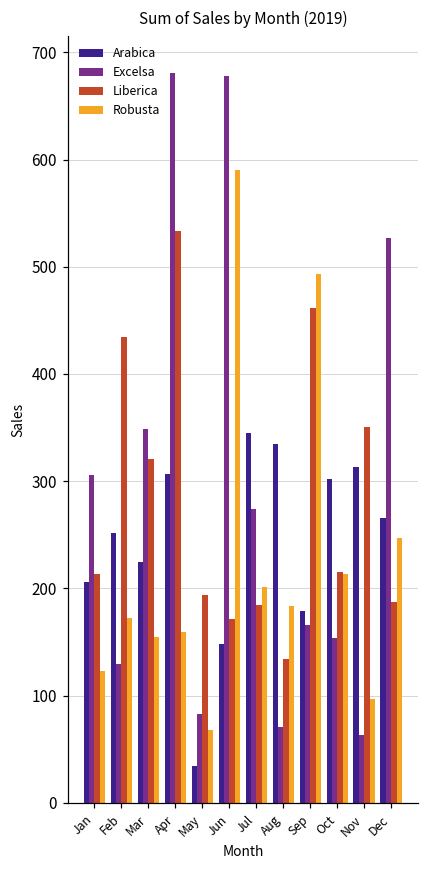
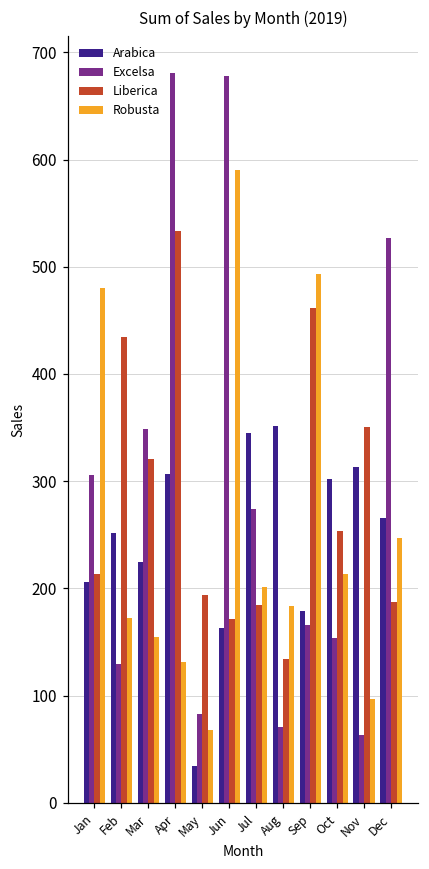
Robusta, Jan: 120 -> 480
Robusta, Apr: 160 -> 130
Arabica, Jun: 150 -> 160
Arabica, Aug: 330 -> 350
Liberica, Oct: 220 -> 250
